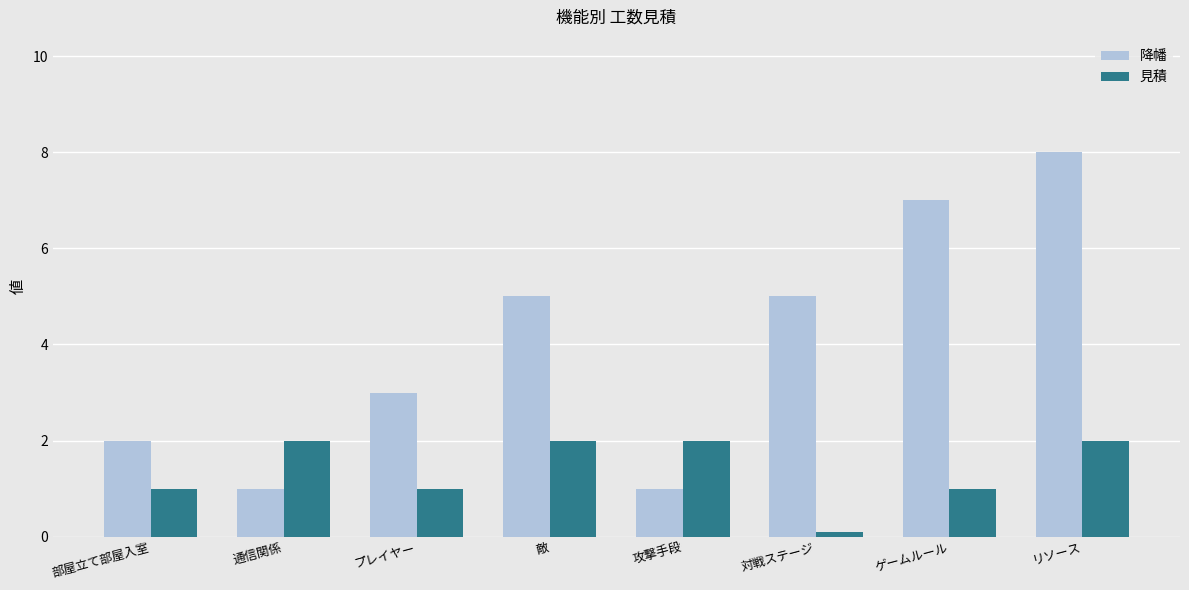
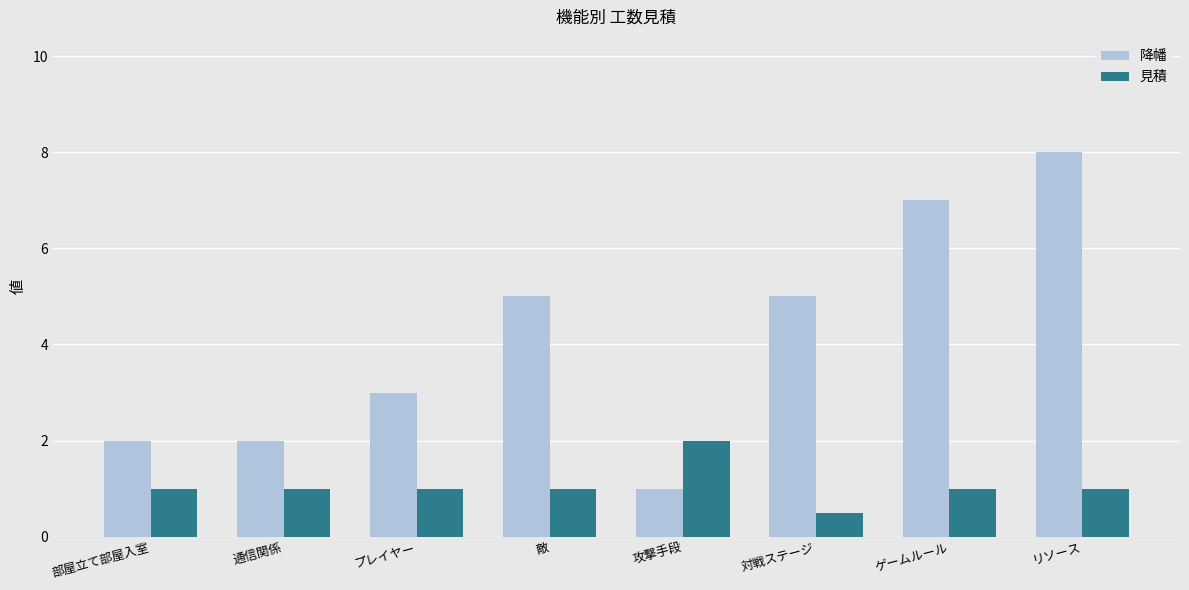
降幡, 通信関係: 1 -> 2
見積, 通信関係: 2 -> 1
見積, 敵: 2 -> 1
見積, 対戦ステージ: 0.1 -> 0.5
見積, リソース: 2 -> 1
